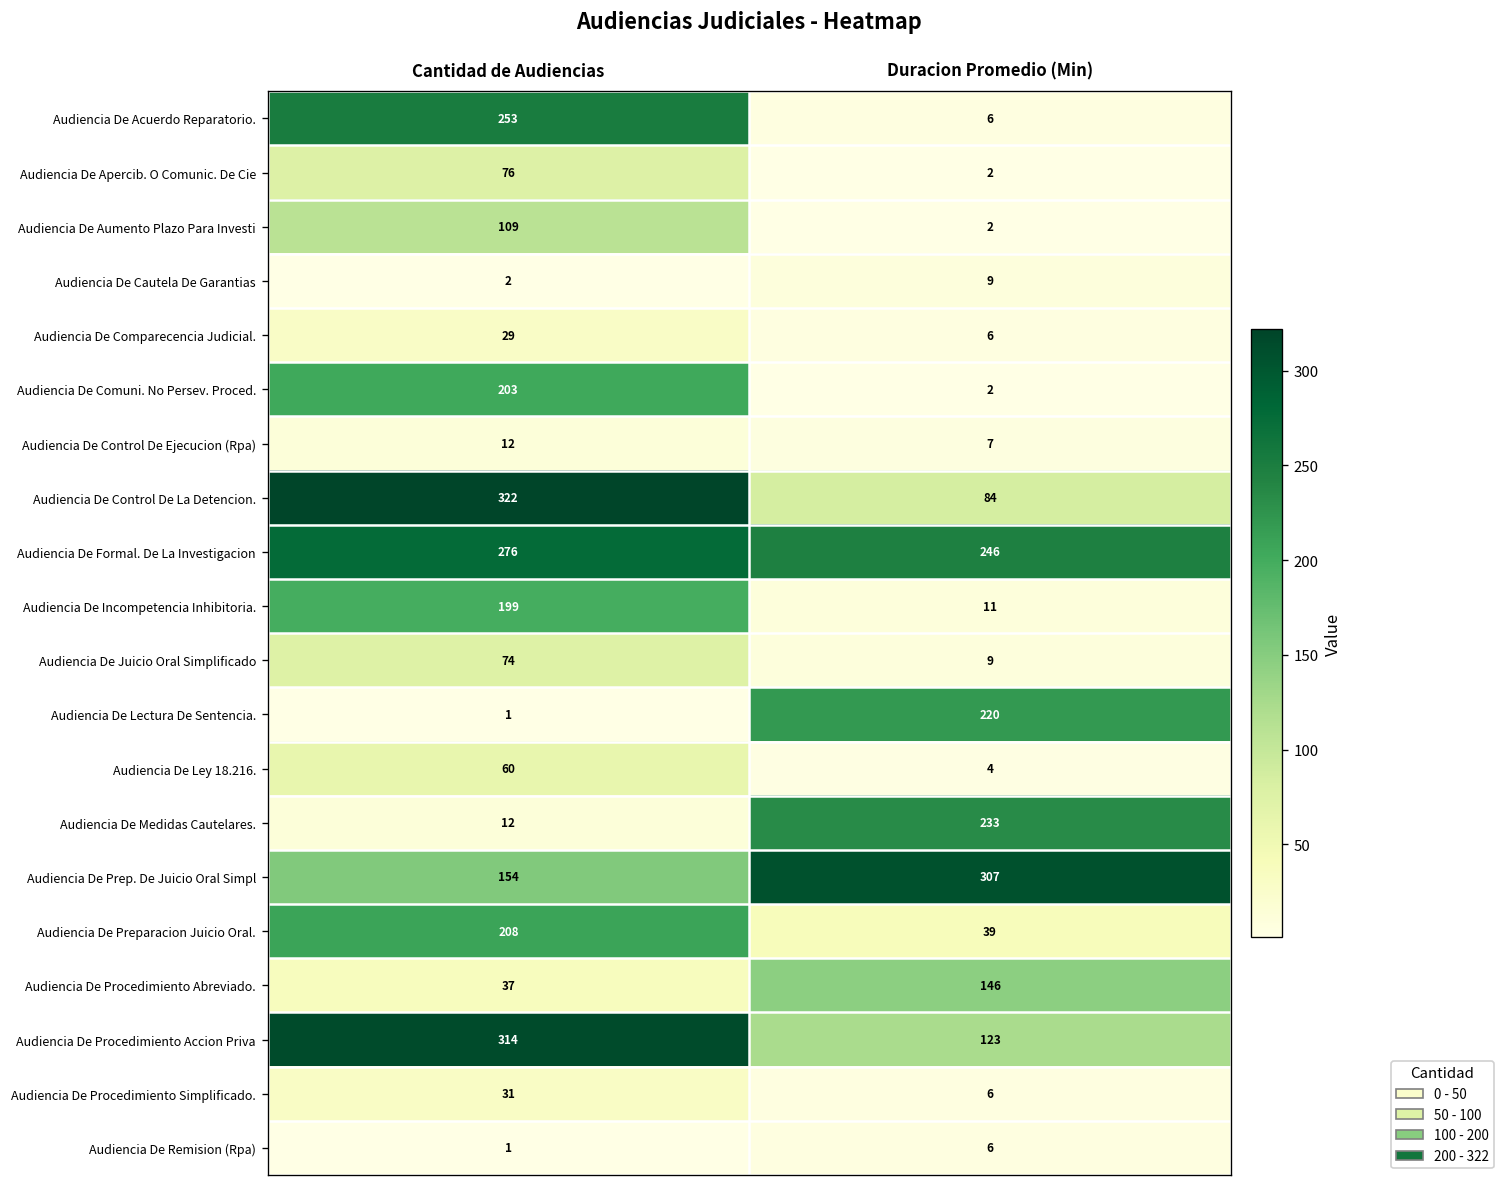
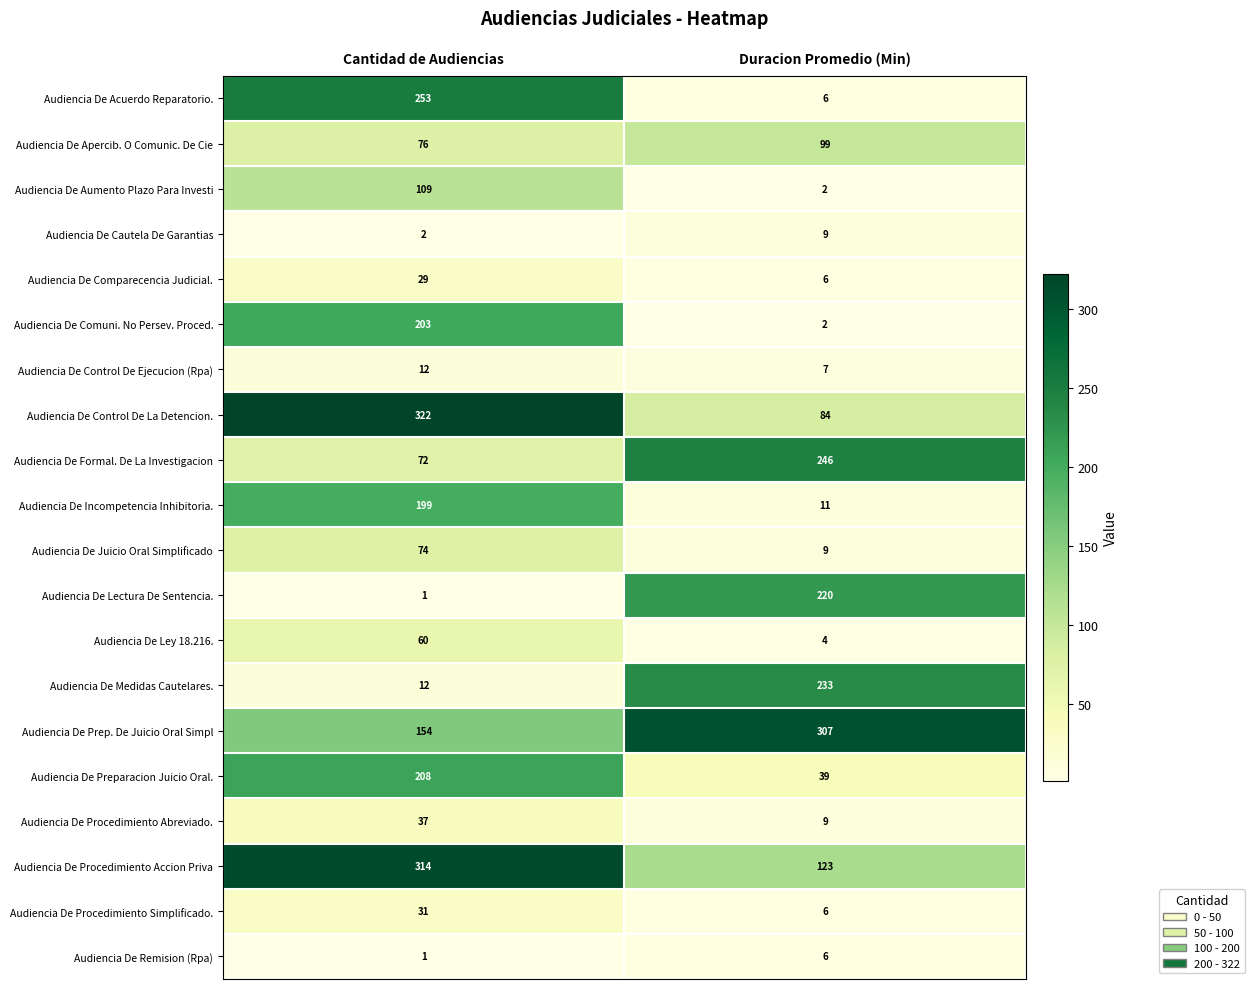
Audiencia De Apercib. O Comunic. De Cie, Duracion Promedio (Min): 2 -> 99
Audiencia De Formal. De La Investigacion, Cantidad de Audiencias: 276 -> 72
Audiencia De Procedimiento Abreviado., Duracion Promedio (Min): 146 -> 9
